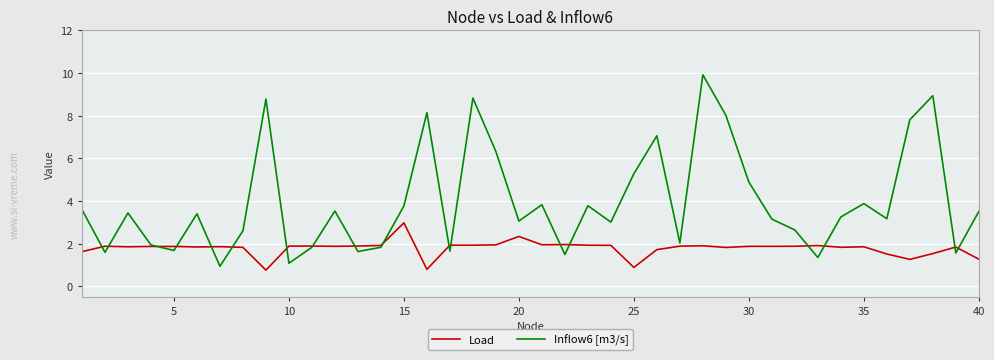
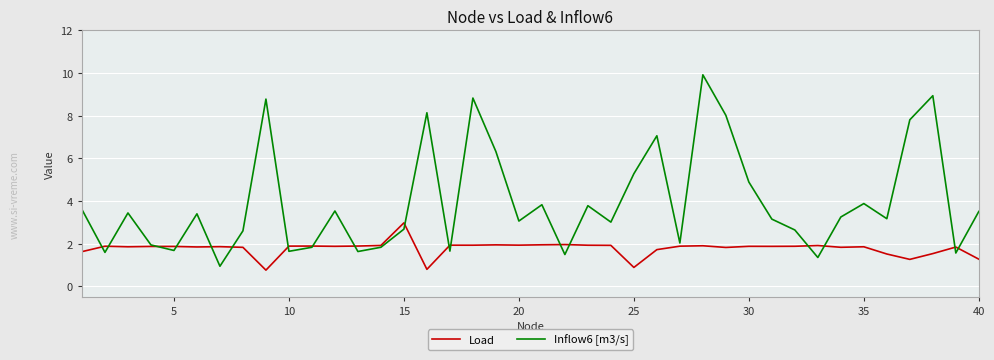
Inflow6 [m3/s], 10: 1.1 -> 1.6
Inflow6 [m3/s], 15: 3.8 -> 2.7
Load, 20: 2.3 -> 1.9
